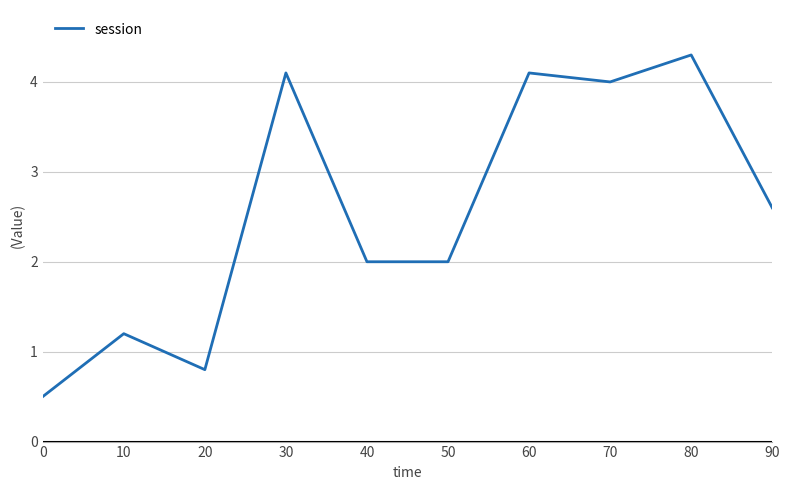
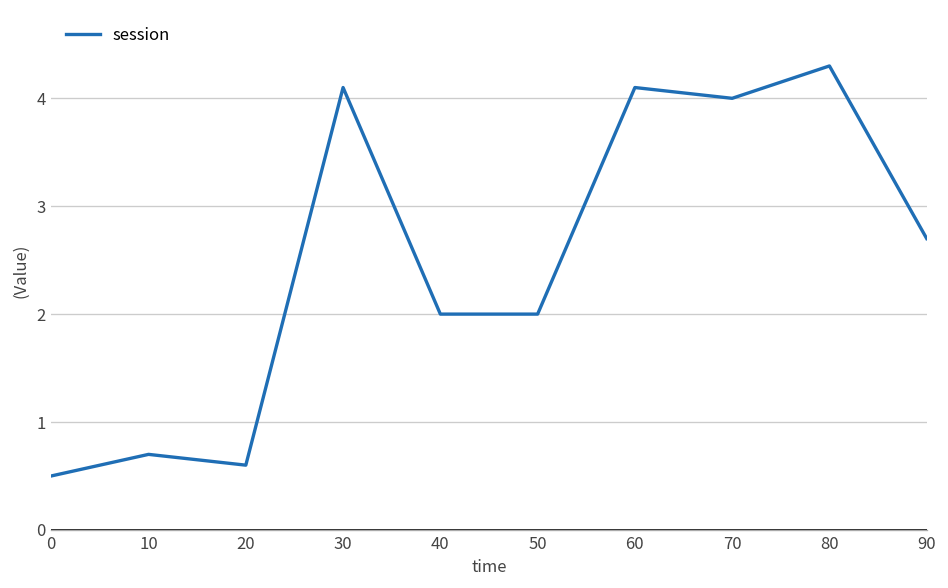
10: 1.2 -> 0.7
20: 0.8 -> 0.6
90: 2.6 -> 2.7
